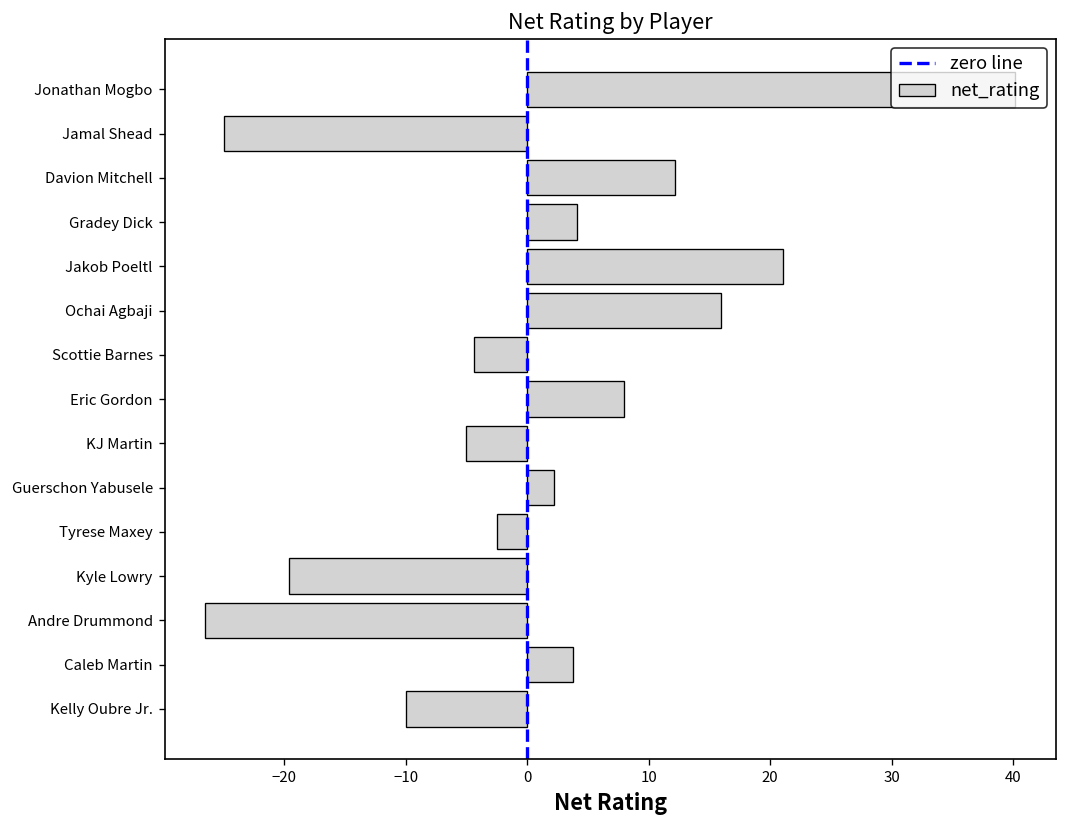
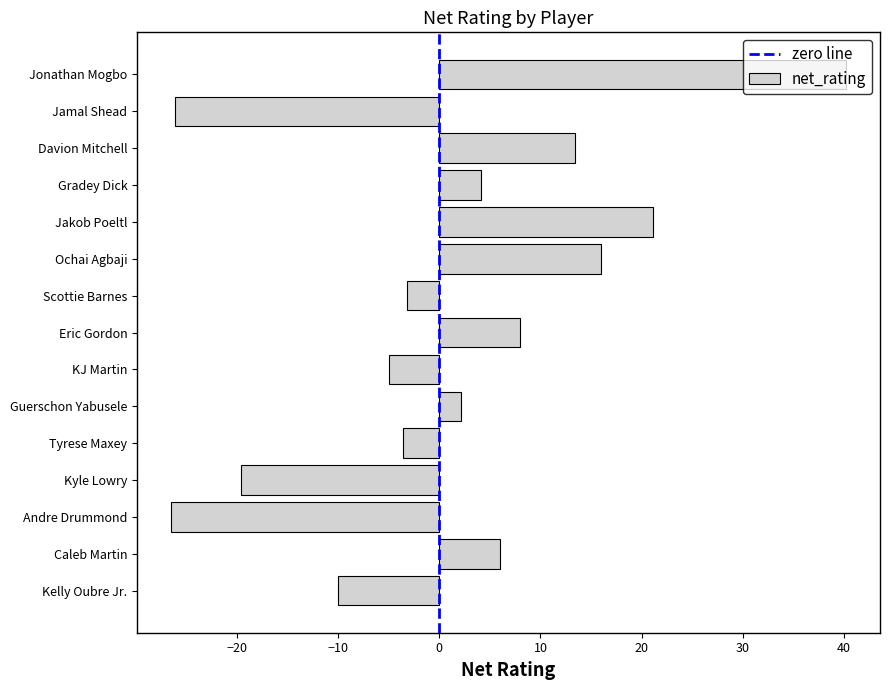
Jamal Shead: -24.9 -> -26.1
Davion Mitchell: 12.2 -> 13.4
Scottie Barnes: -4.4 -> -3.2
Tyrese Maxey: -2.5 -> -3.6
Caleb Martin: 3.8 -> 6.0
